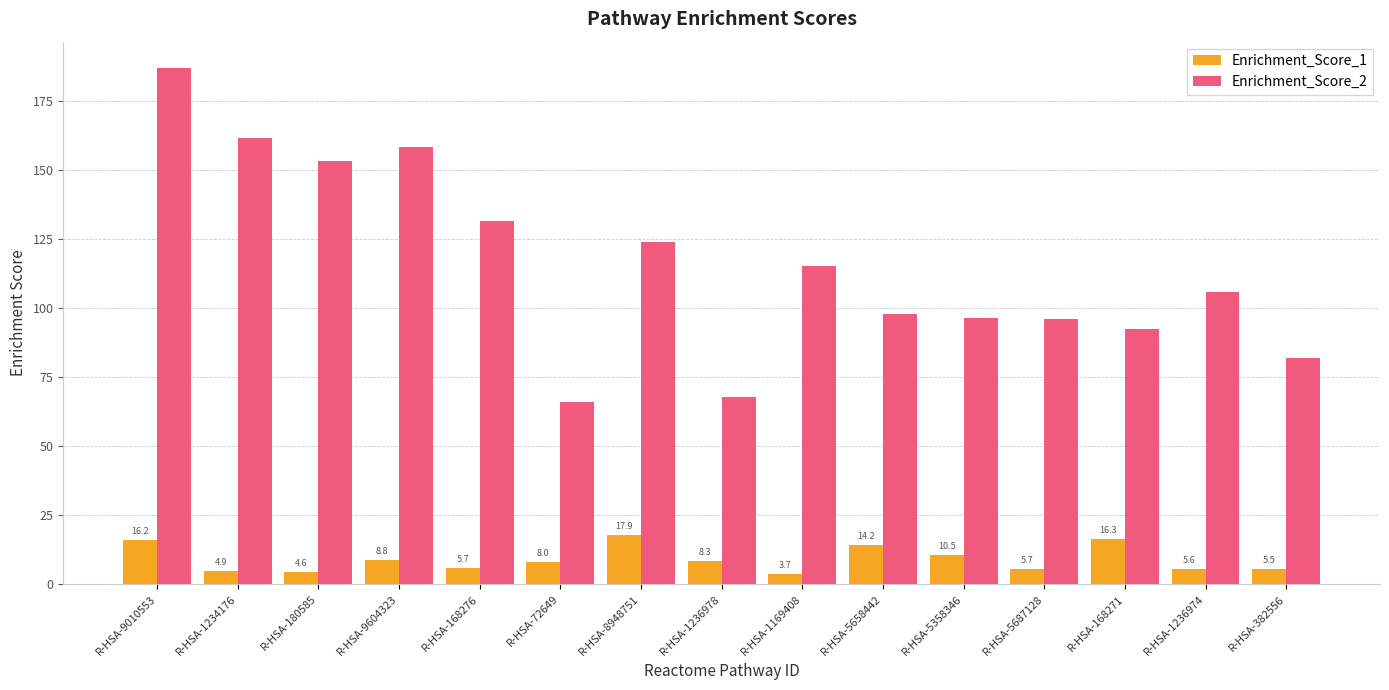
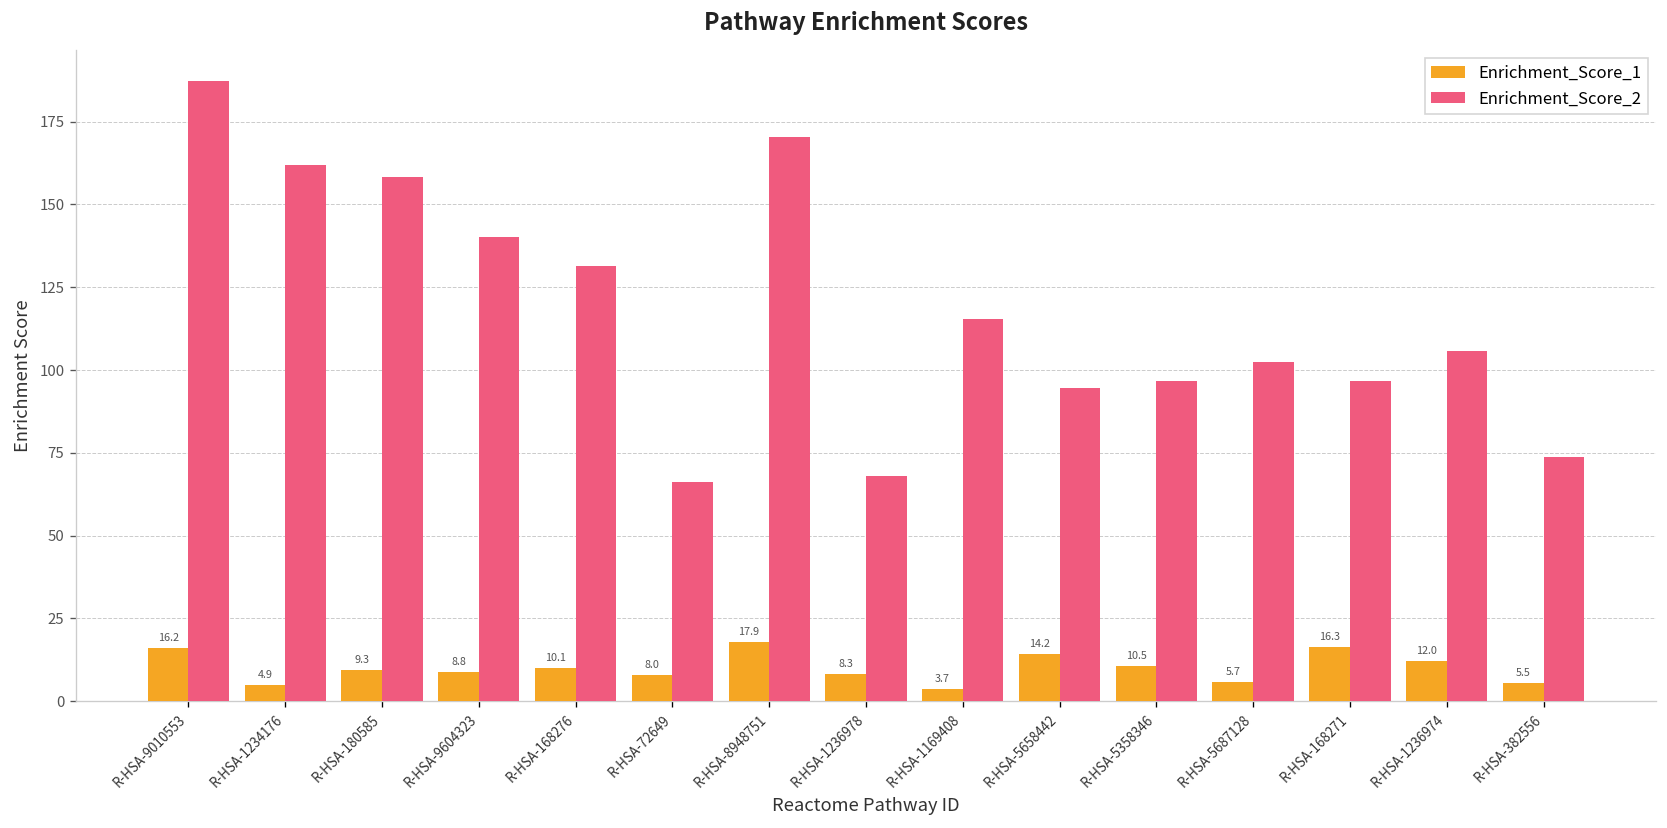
Enrichment_Score_1, R-HSA-180585: 4.6 -> 9.3
Enrichment_Score_2, R-HSA-180585: 153 -> 158
Enrichment_Score_2, R-HSA-9604323: 159 -> 140
Enrichment_Score_1, R-HSA-168276: 5.7 -> 10.1
Enrichment_Score_2, R-HSA-8948751: 124 -> 171
Enrichment_Score_2, R-HSA-5658442: 98 -> 95
Enrichment_Score_2, R-HSA-5687128: 96 -> 102
Enrichment_Score_2, R-HSA-168271: 92 -> 97
Enrichment_Score_1, R-HSA-1236974: 5.6 -> 12.0
Enrichment_Score_2, R-HSA-382556: 82 -> 74
